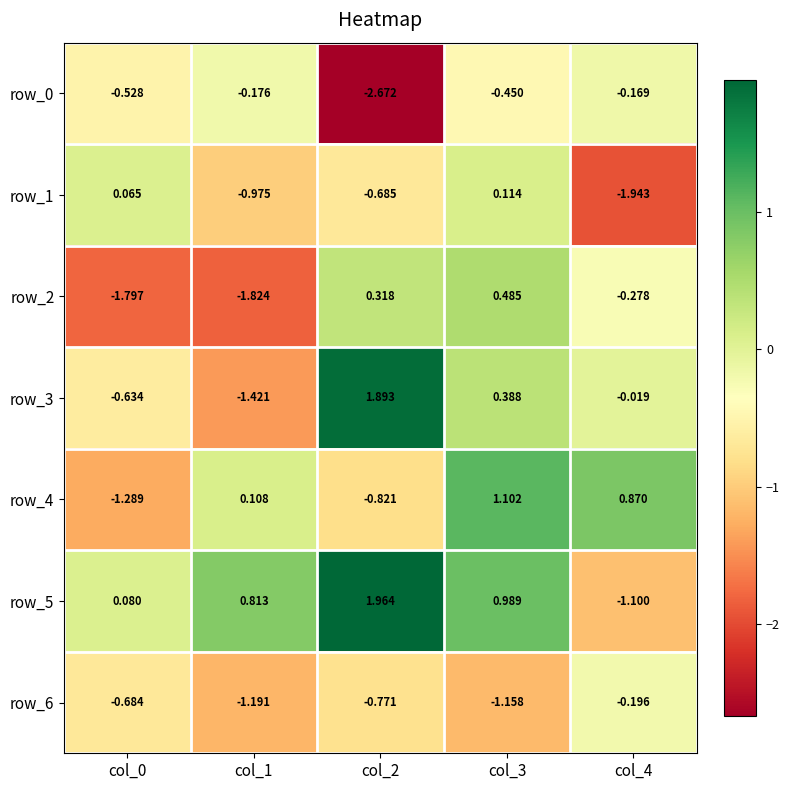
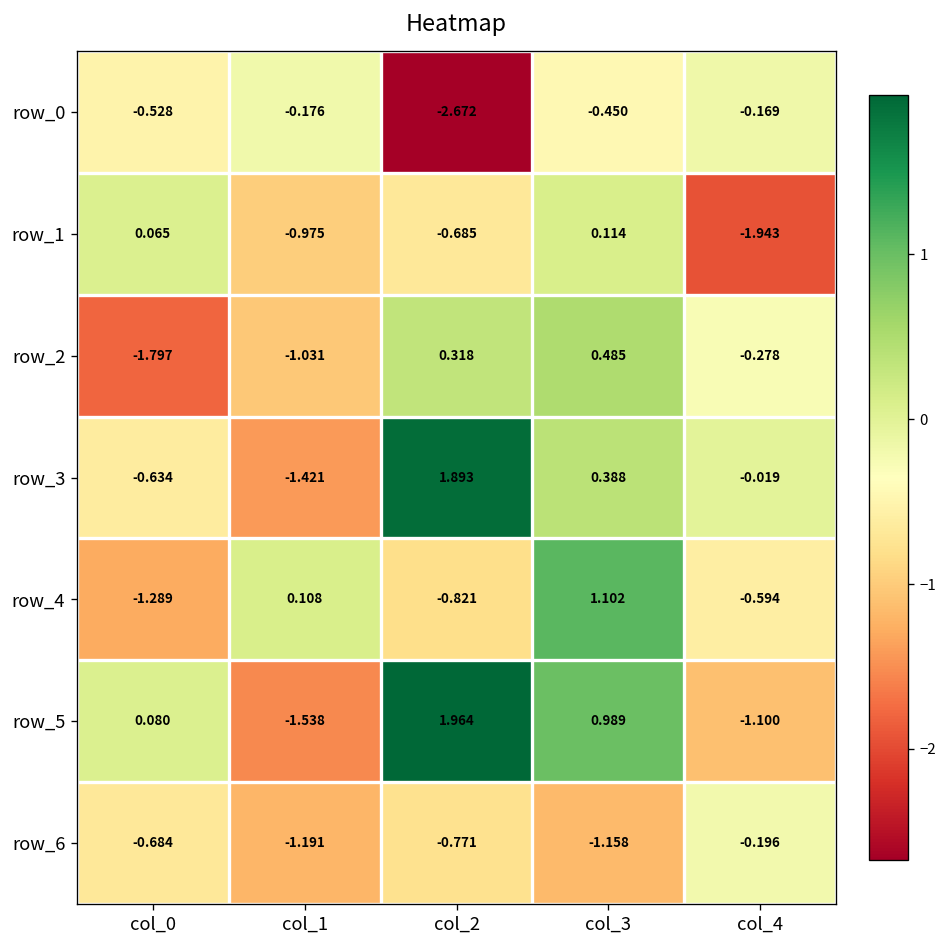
row_2, col_1: -1.824 -> -1.031
row_4, col_4: 0.870 -> -0.594
row_5, col_1: 0.813 -> -1.538
